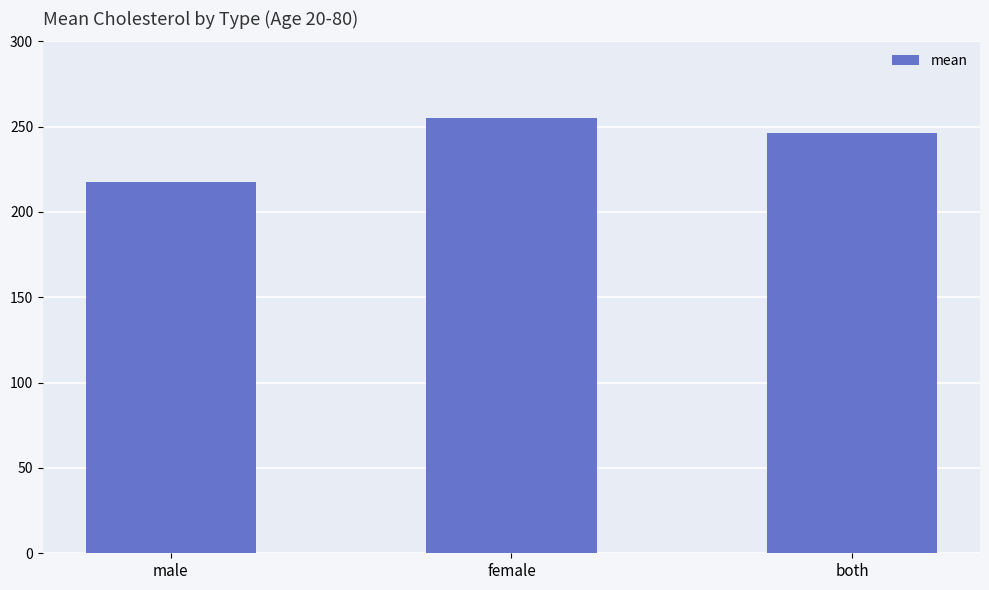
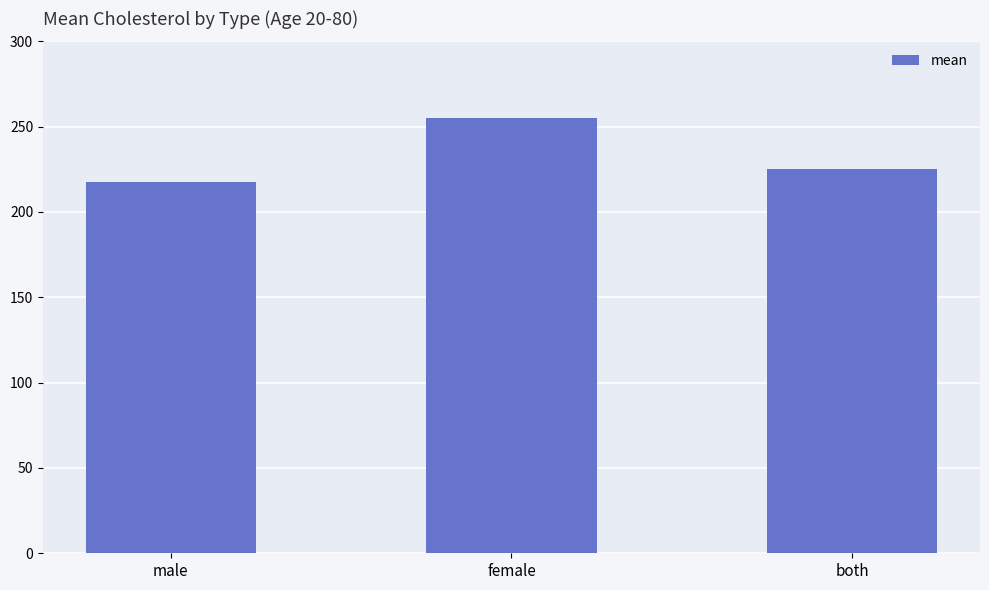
both: 246 -> 225
